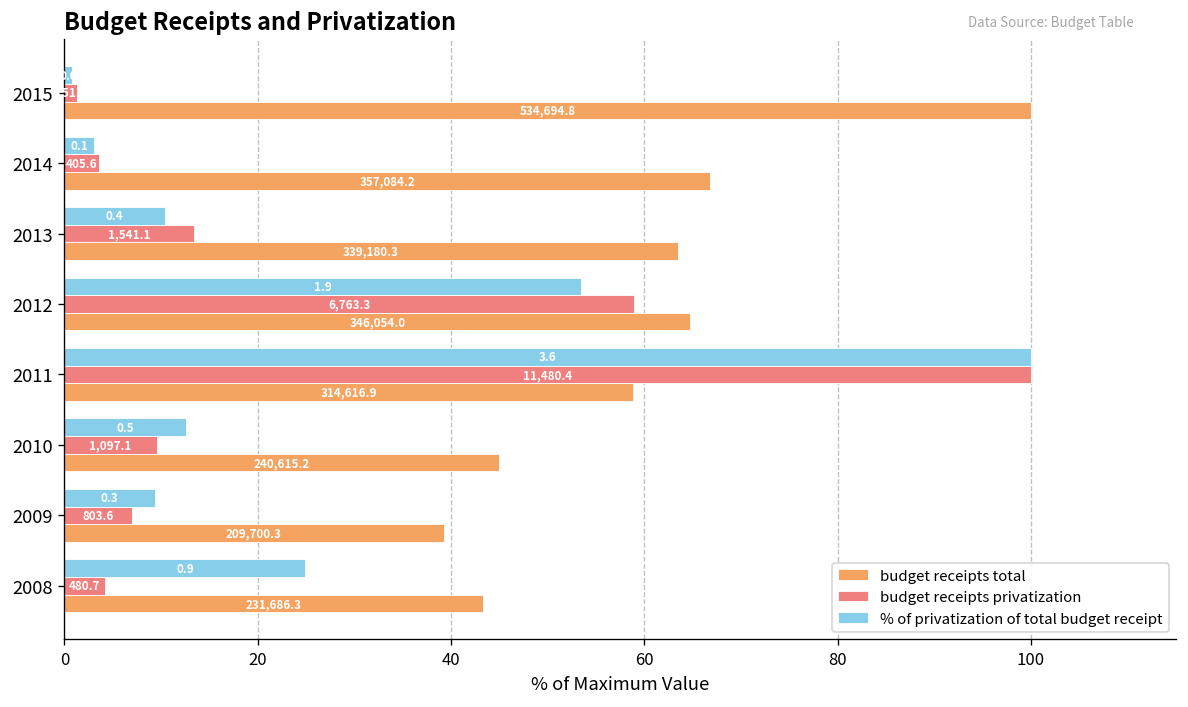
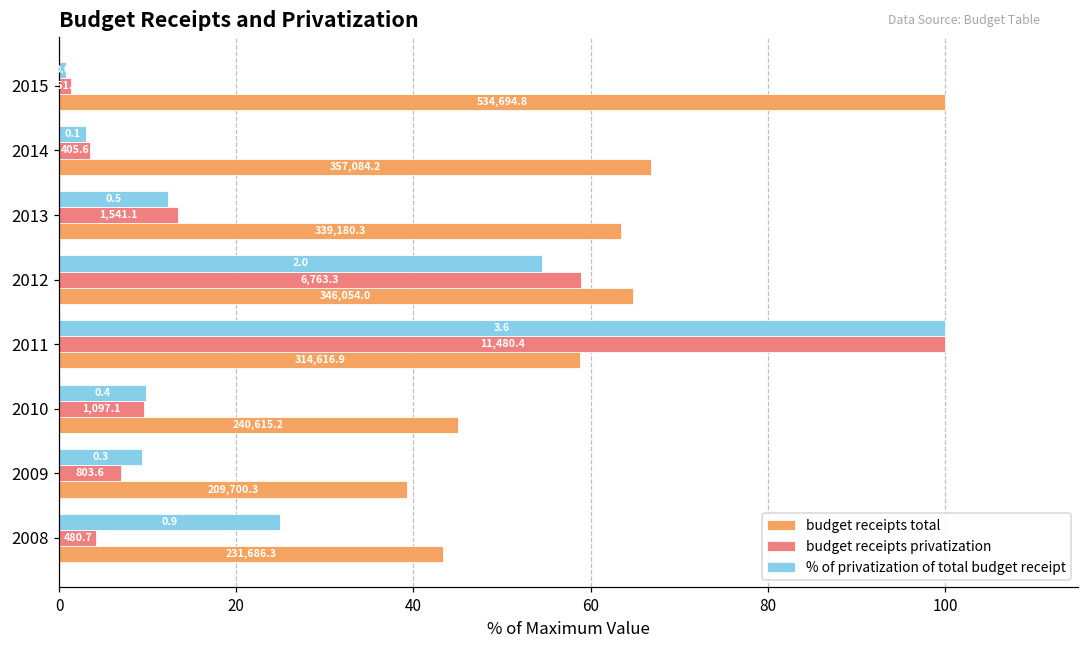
% of privatization of total budget receipt, 2013: 0.4 -> 0.5
% of privatization of total budget receipt, 2012: 1.9 -> 2.0
% of privatization of total budget receipt, 2010: 0.5 -> 0.4
